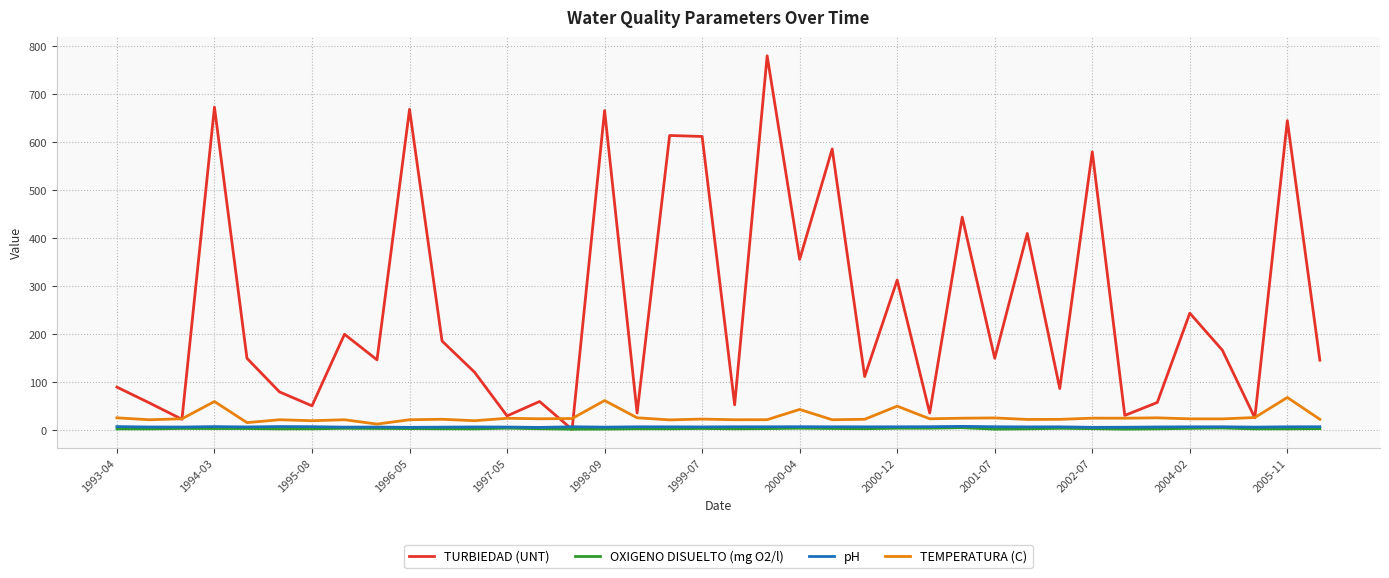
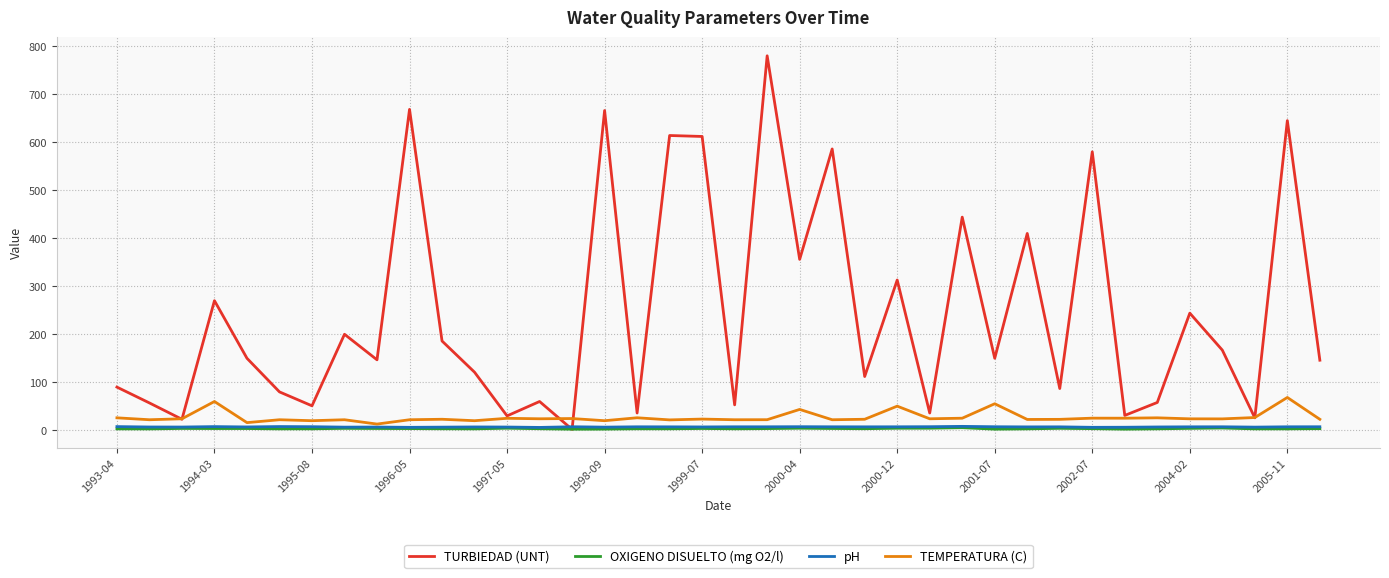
TURBIEDAD (UNT), 1994-03: 670 -> 270
TEMPERATURA (C), 1998-09: 60 -> 20
TEMPERATURA (C), 2001-07: 30 -> 60
